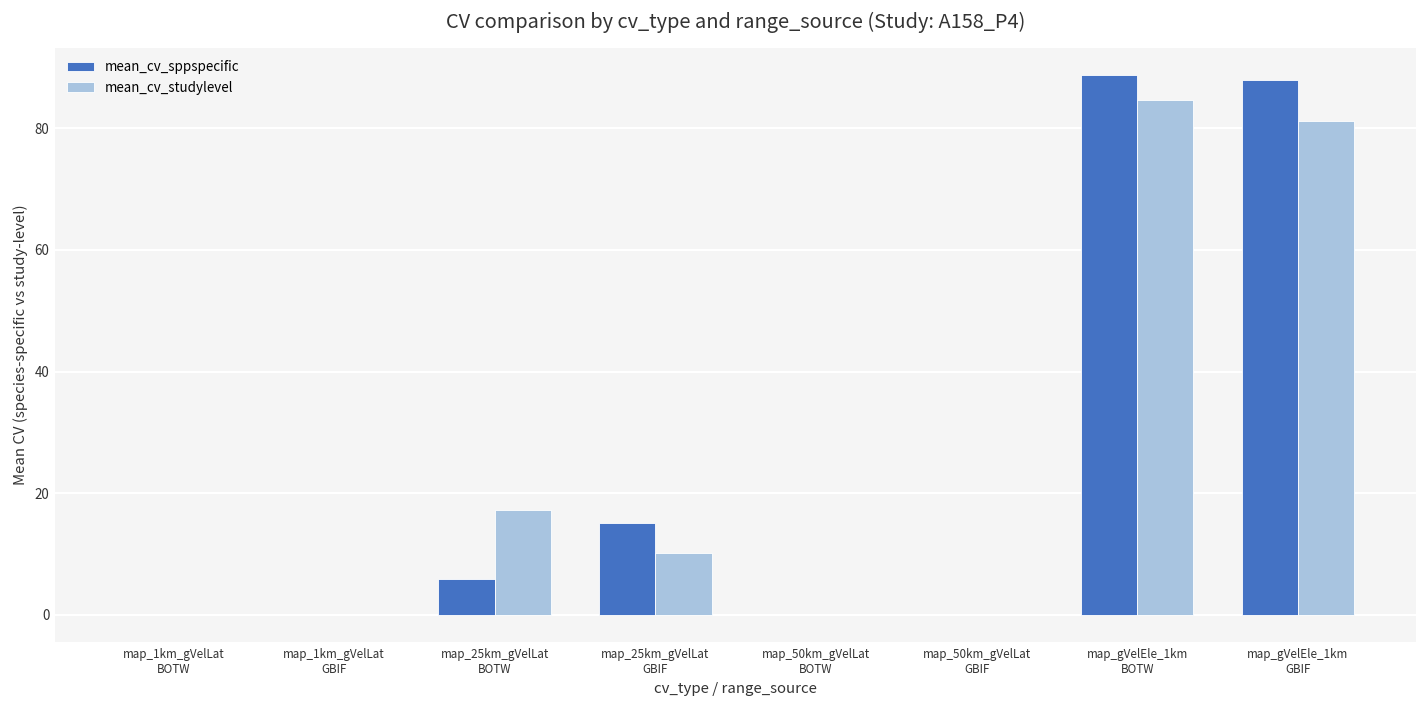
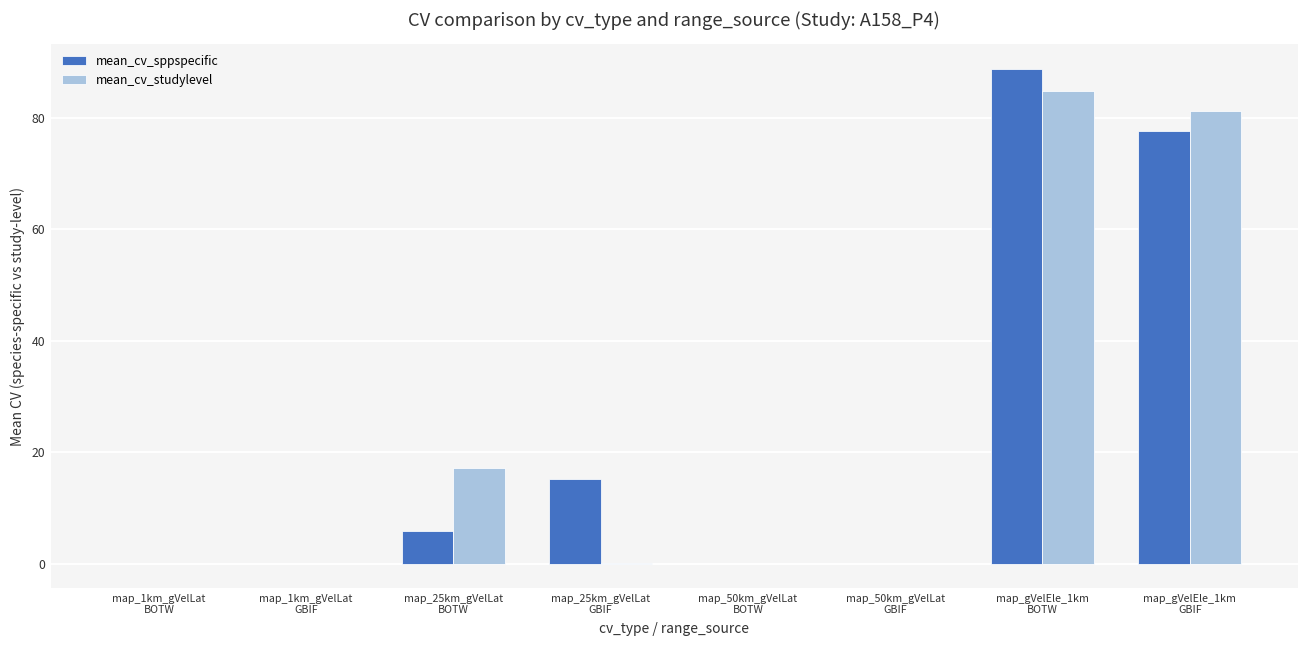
mean_cv_studylevel, map_25km_gVelLat GBIF: 10 -> 0
mean_cv_sppspecific, map_gVelEle_1km GBIF: 88 -> 78
